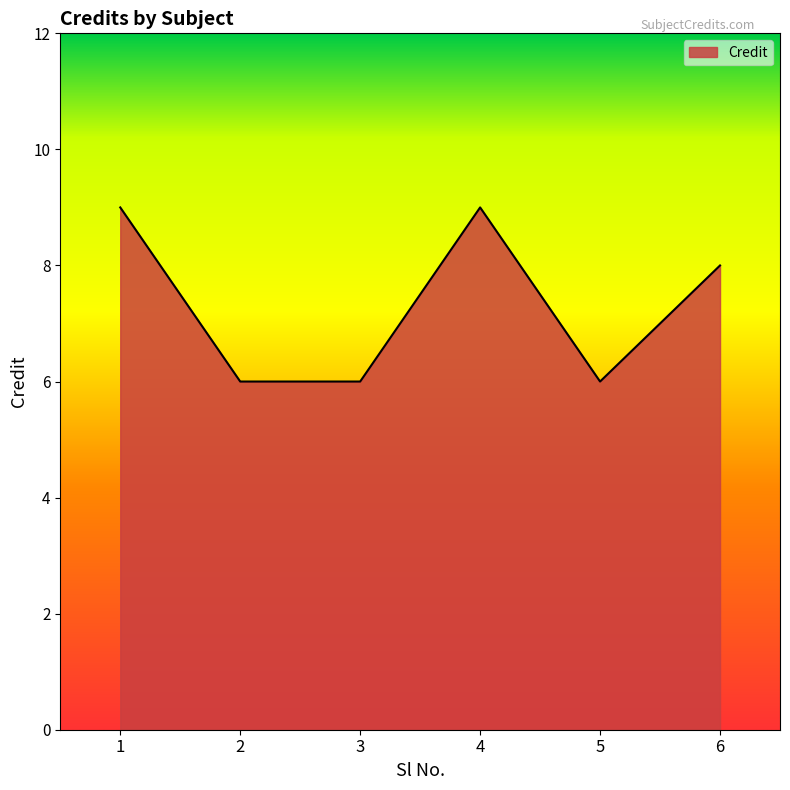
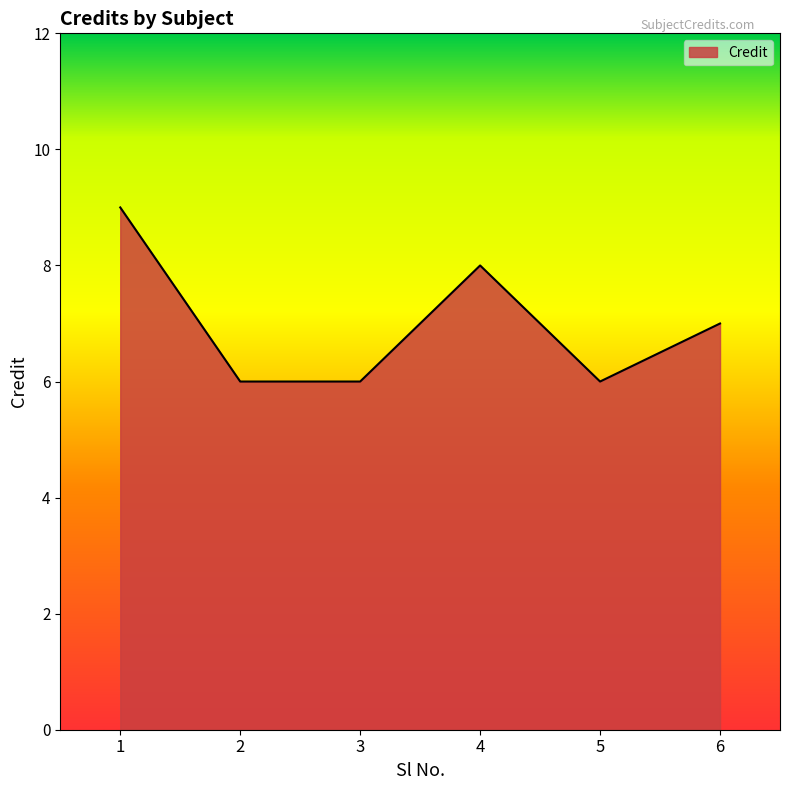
4: 9 -> 8
6: 8 -> 7
